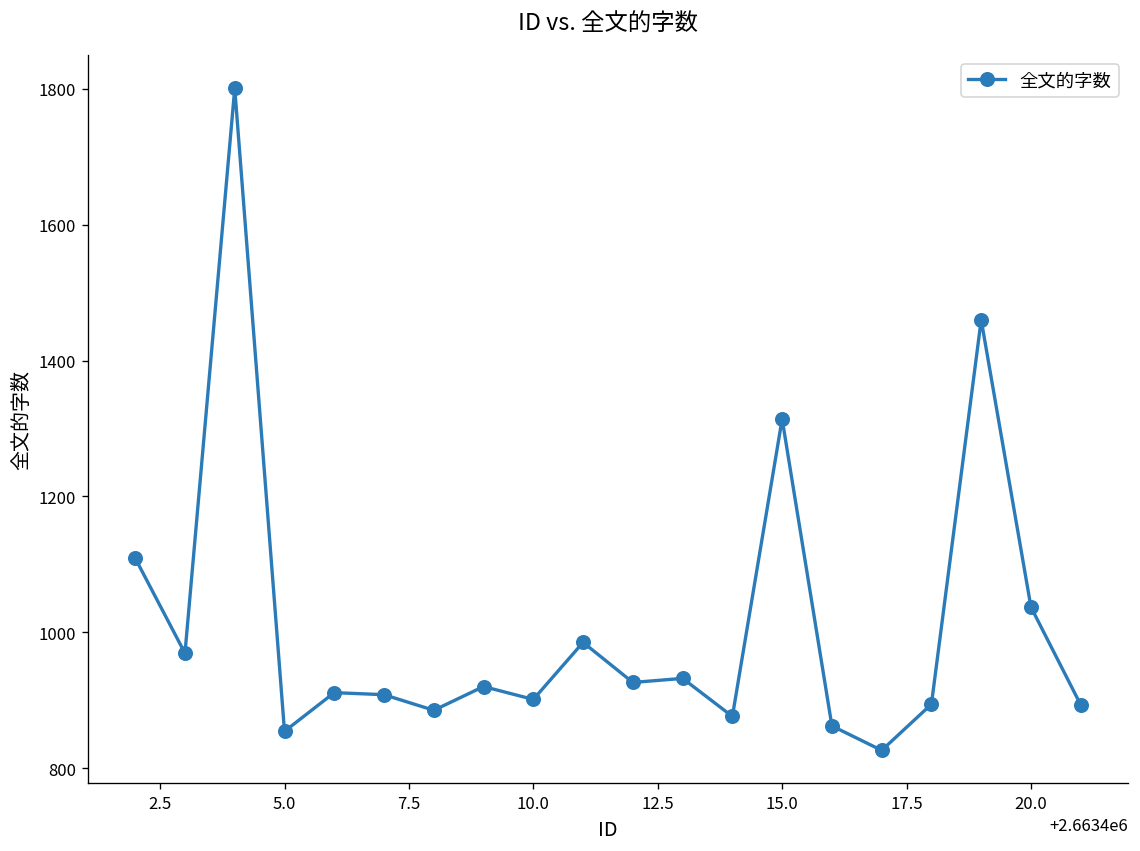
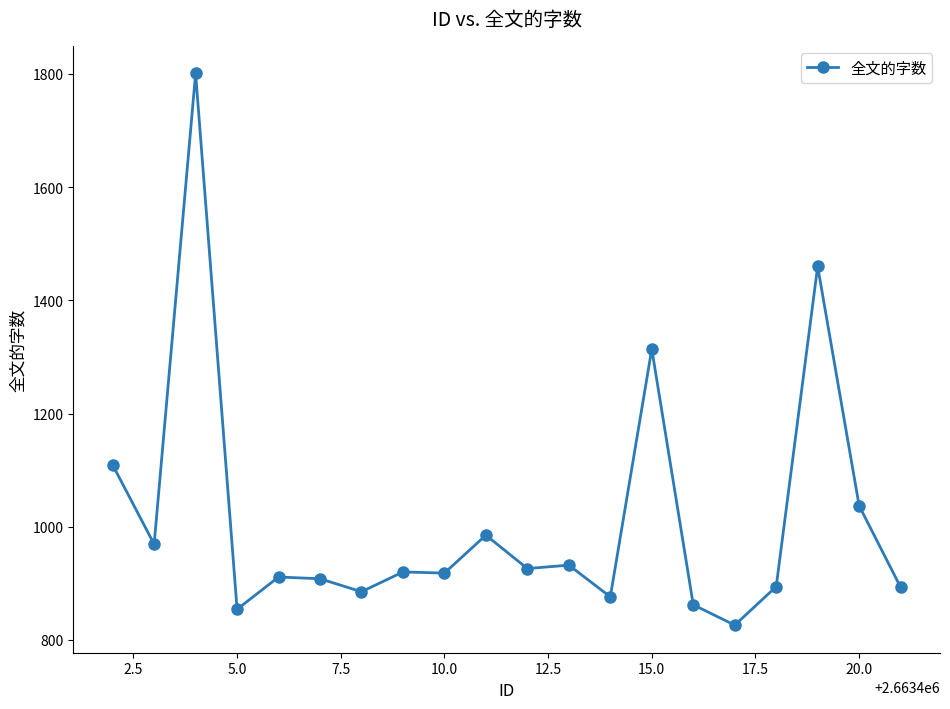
10.0: 900 -> 920
